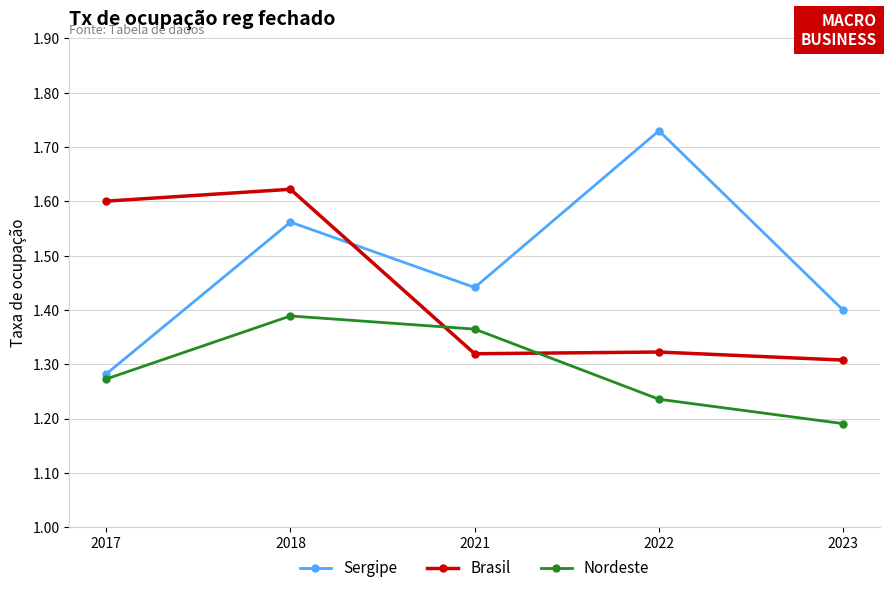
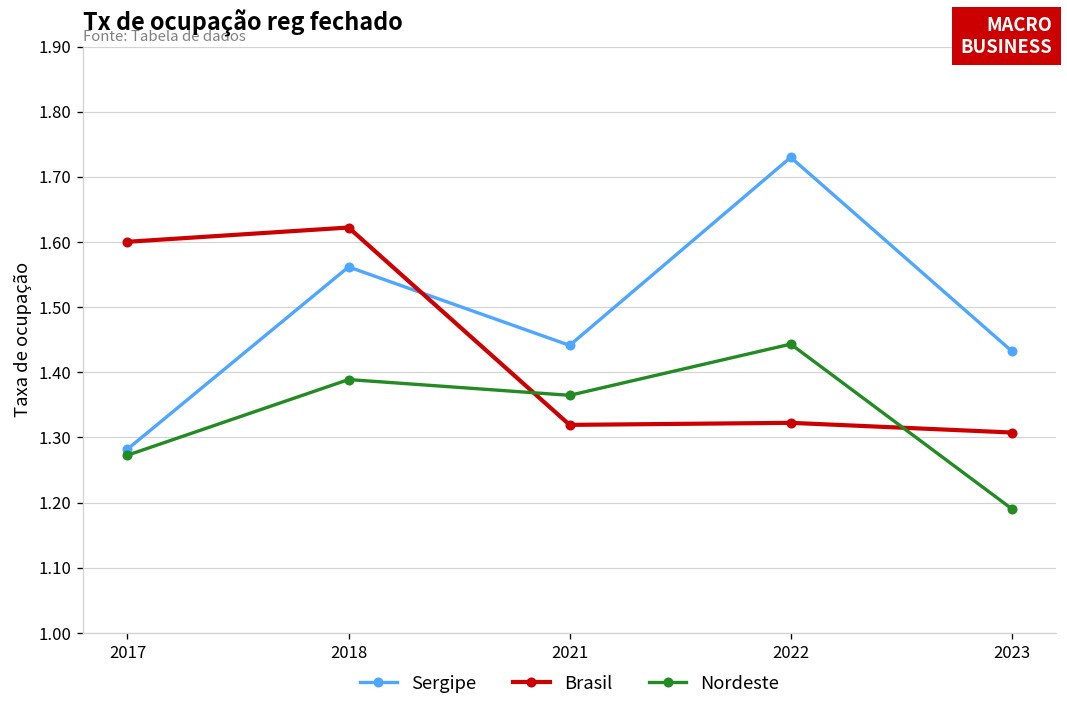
Nordeste, 2022: 1.24 -> 1.44
Sergipe, 2023: 1.40 -> 1.43
